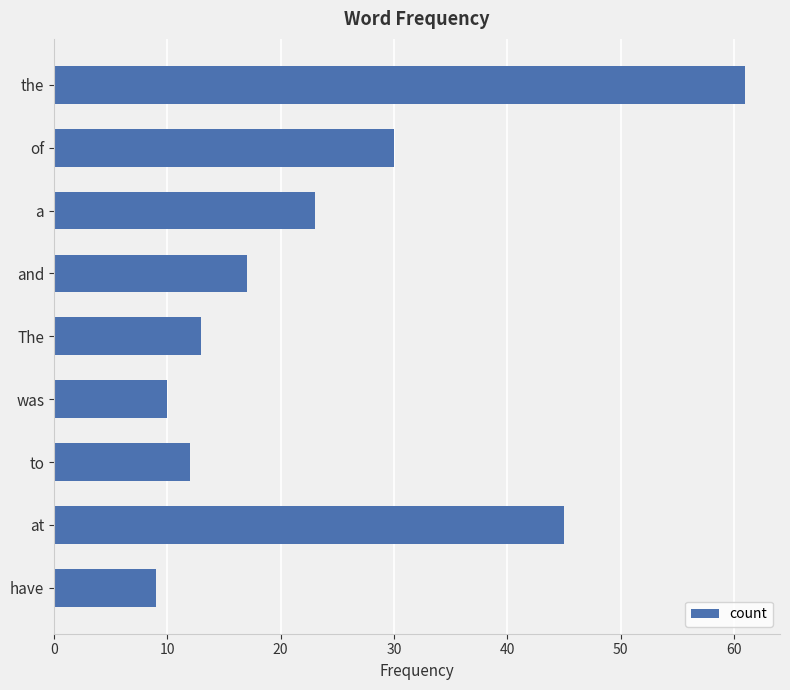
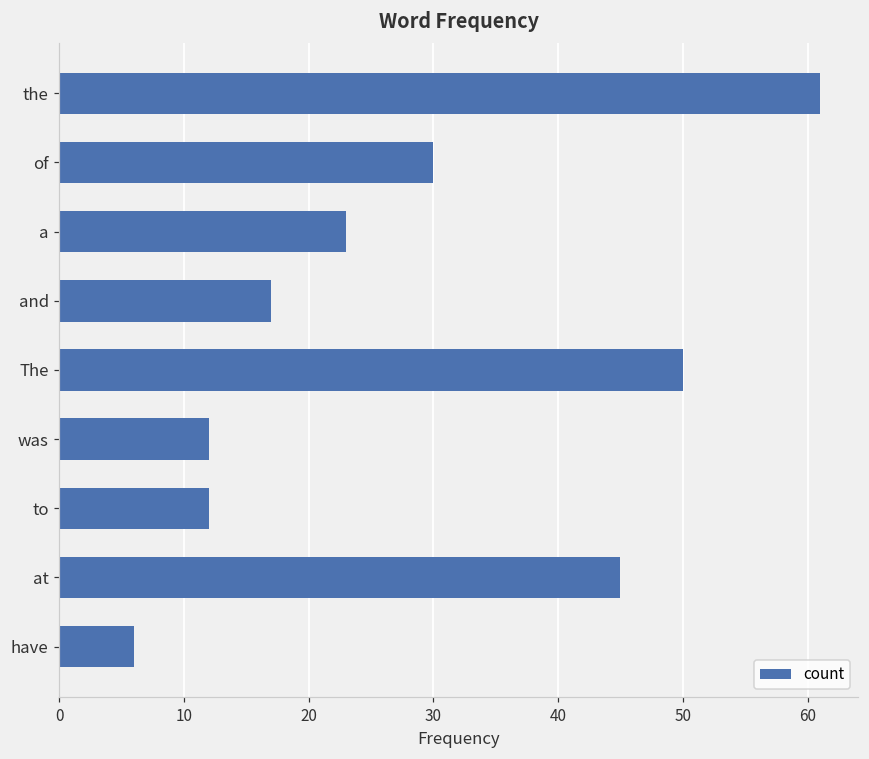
The: 13 -> 50
was: 10 -> 12
have: 9 -> 6
